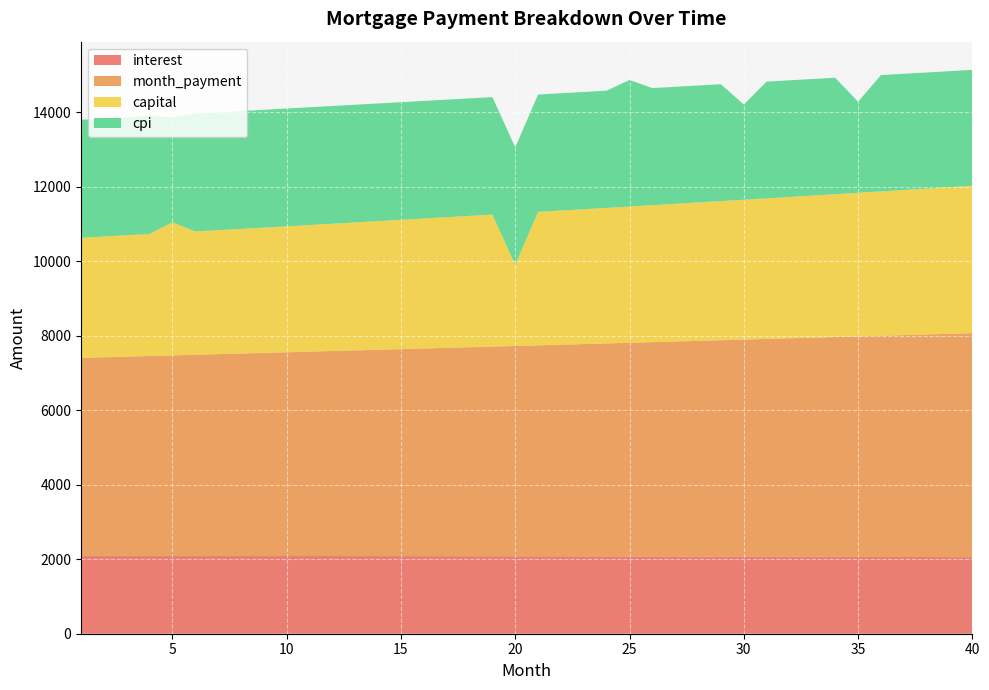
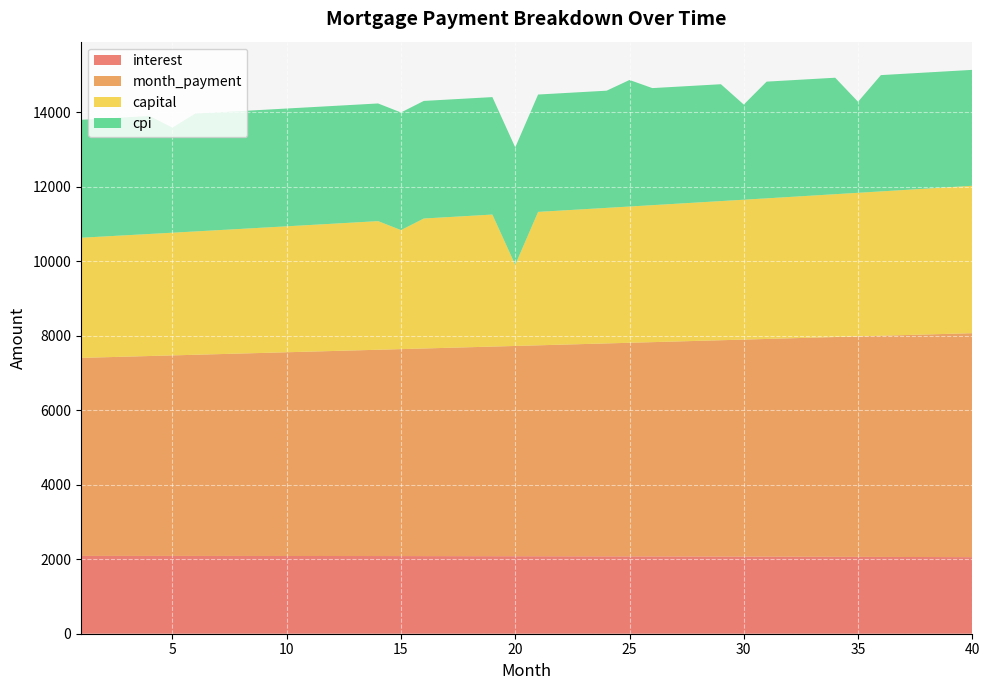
capital, 5: 3600 -> 3300
capital, 15: 3500 -> 3200
